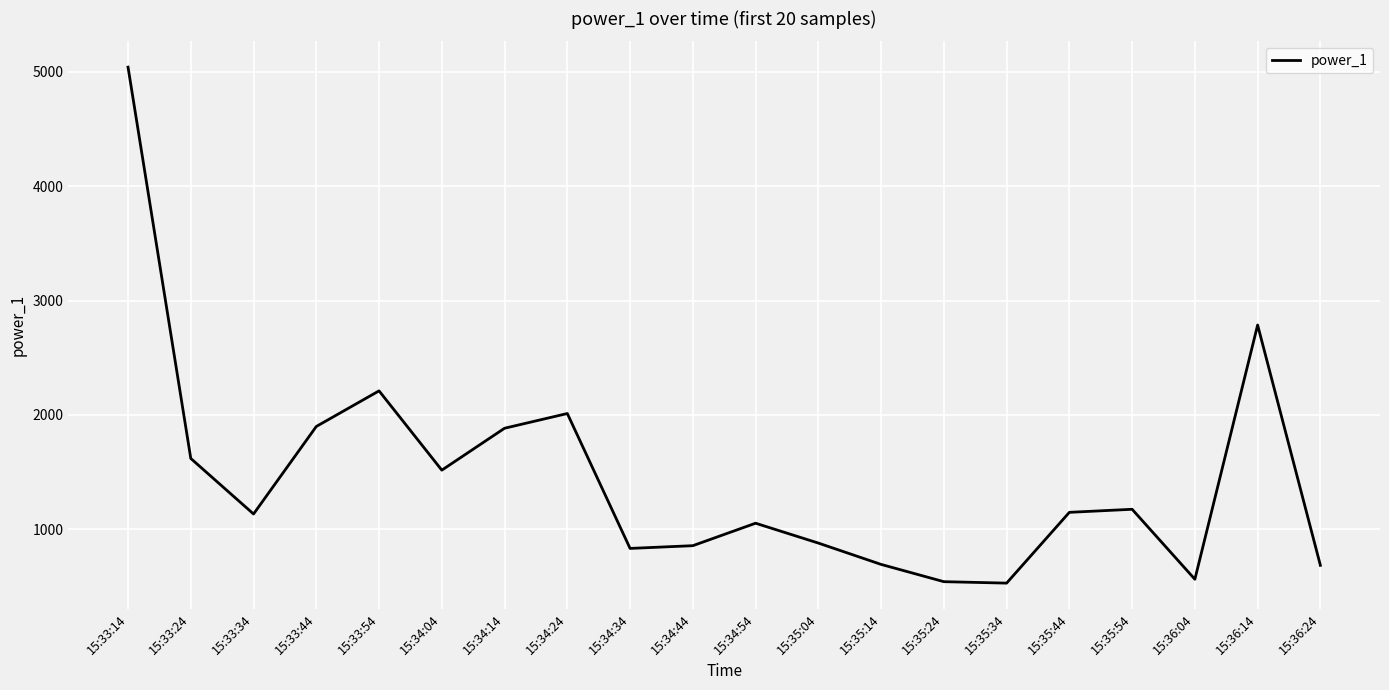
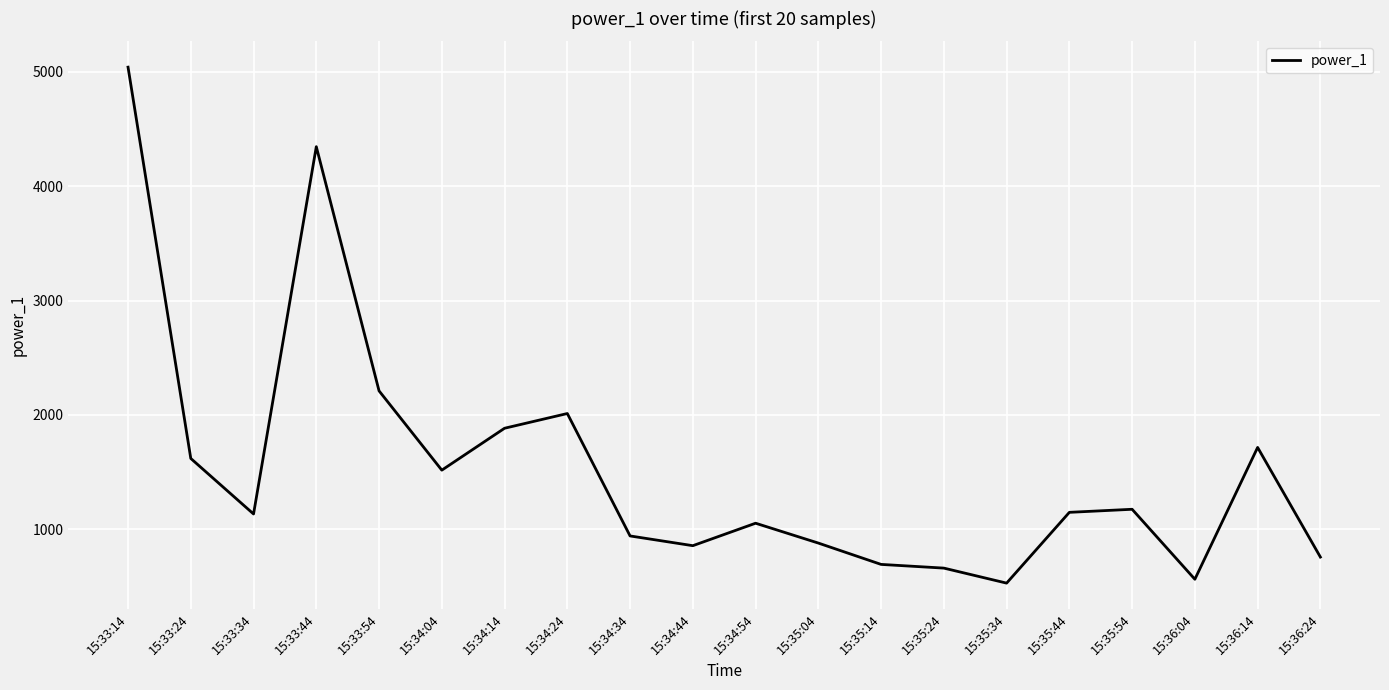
15:33:44: 1900 -> 4350
15:34:34: 830 -> 940
15:35:24: 540 -> 660
15:36:14: 2790 -> 1710
15:36:24: 680 -> 760
